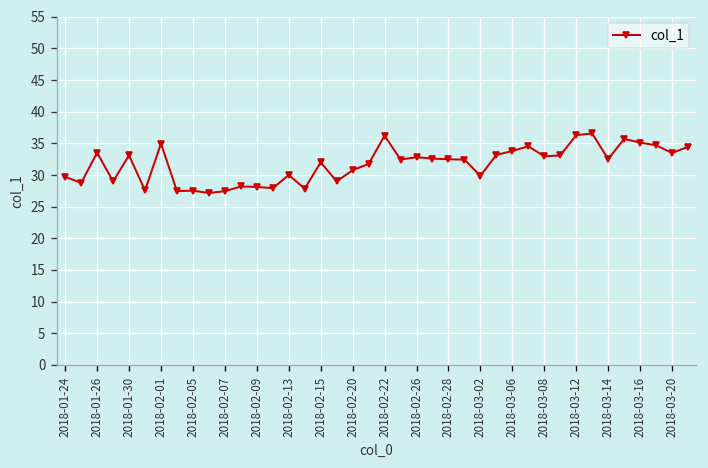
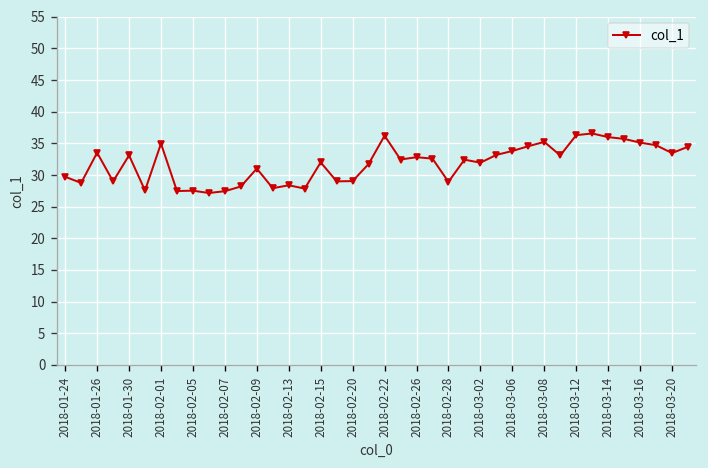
2018-02-09: 28 -> 31
2018-02-13: 30 -> 28
2018-02-20: 31 -> 29
2018-02-28: 32 -> 29
2018-03-02: 30 -> 32
2018-03-08: 33 -> 35
2018-03-14: 33 -> 36
